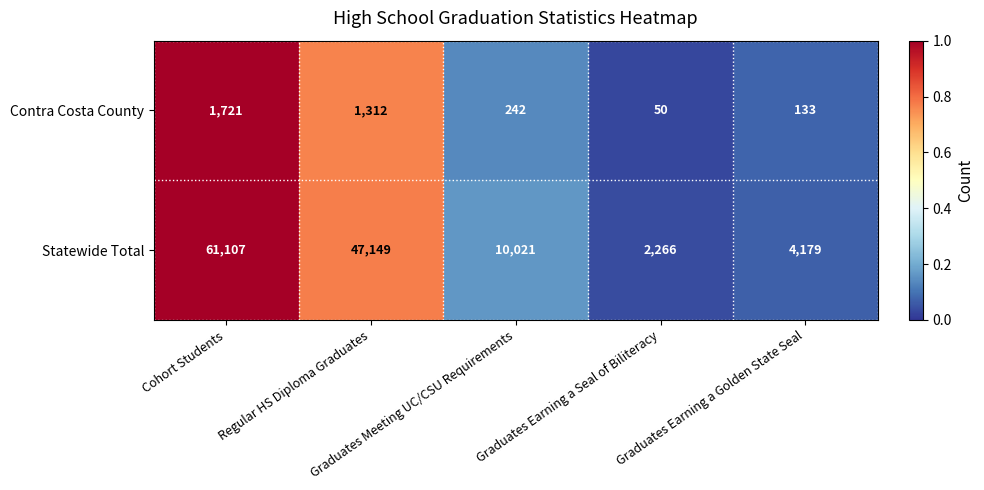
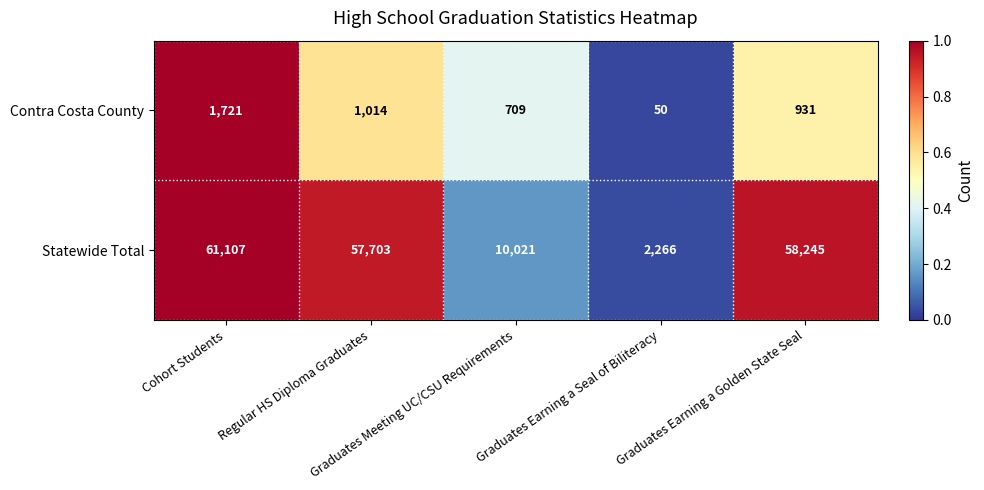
Contra Costa County, Regular HS Diploma Graduates: 1,312 -> 1,014
Contra Costa County, Graduates Meeting UC/CSU Requirements: 242 -> 709
Contra Costa County, Graduates Earning a Golden State Seal: 133 -> 931
Statewide Total, Regular HS Diploma Graduates: 47,149 -> 57,703
Statewide Total, Graduates Earning a Golden State Seal: 4,179 -> 58,245
